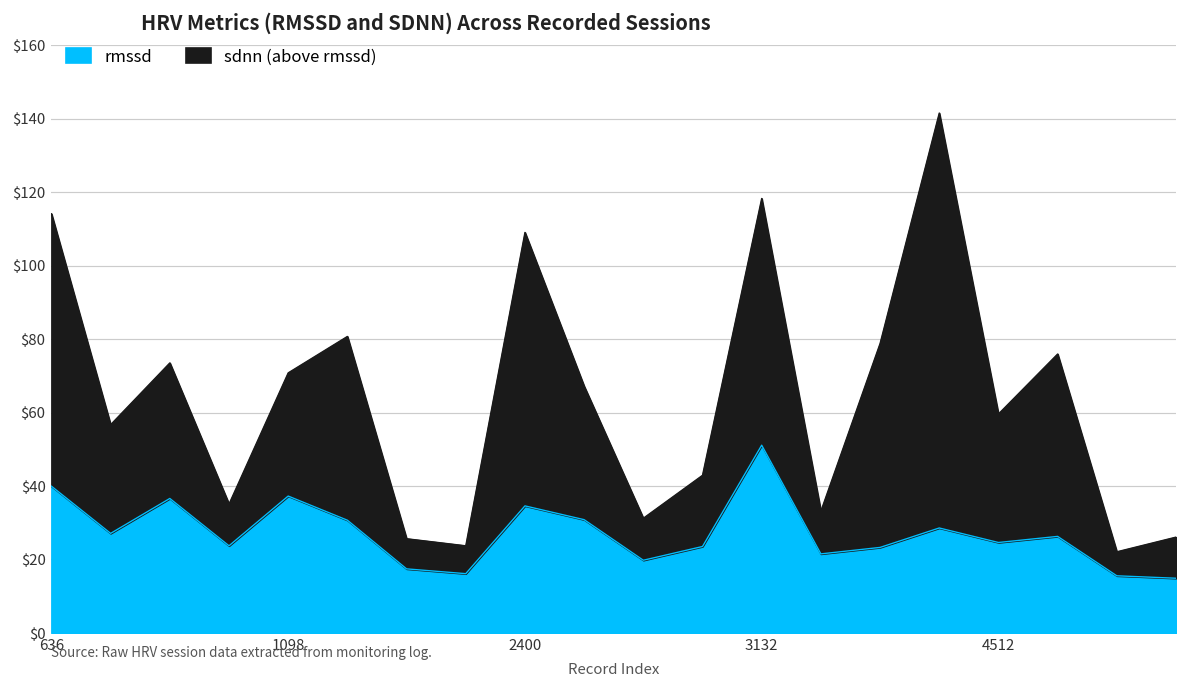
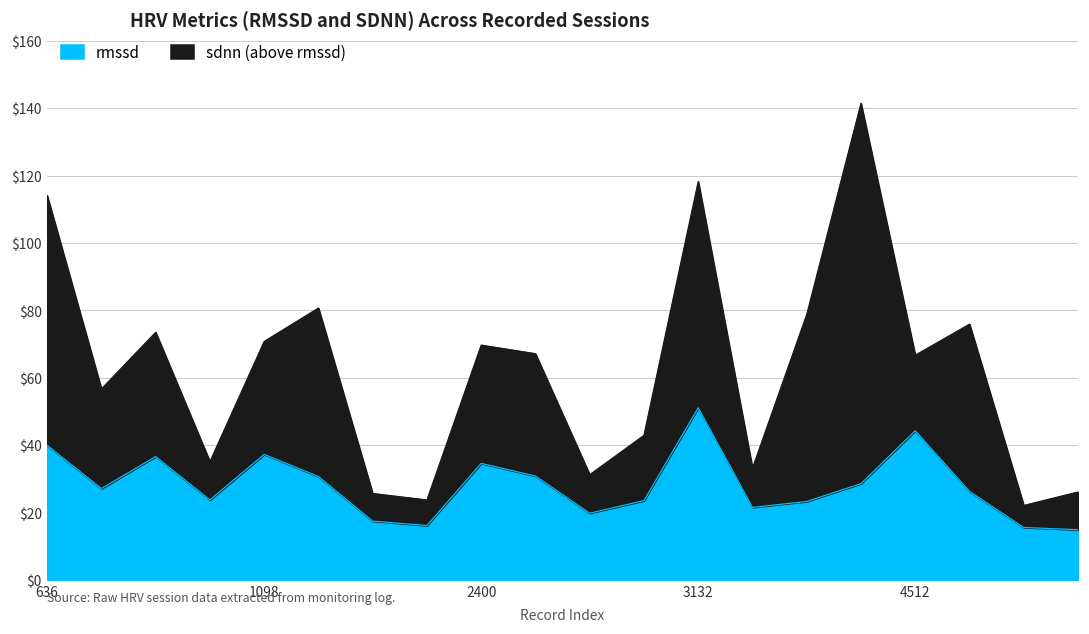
sdnn (above rmssd), 2400: $109 -> $70
rmssd, 4512: $25 -> $44
sdnn (above rmssd), 4512: $60 -> $67
